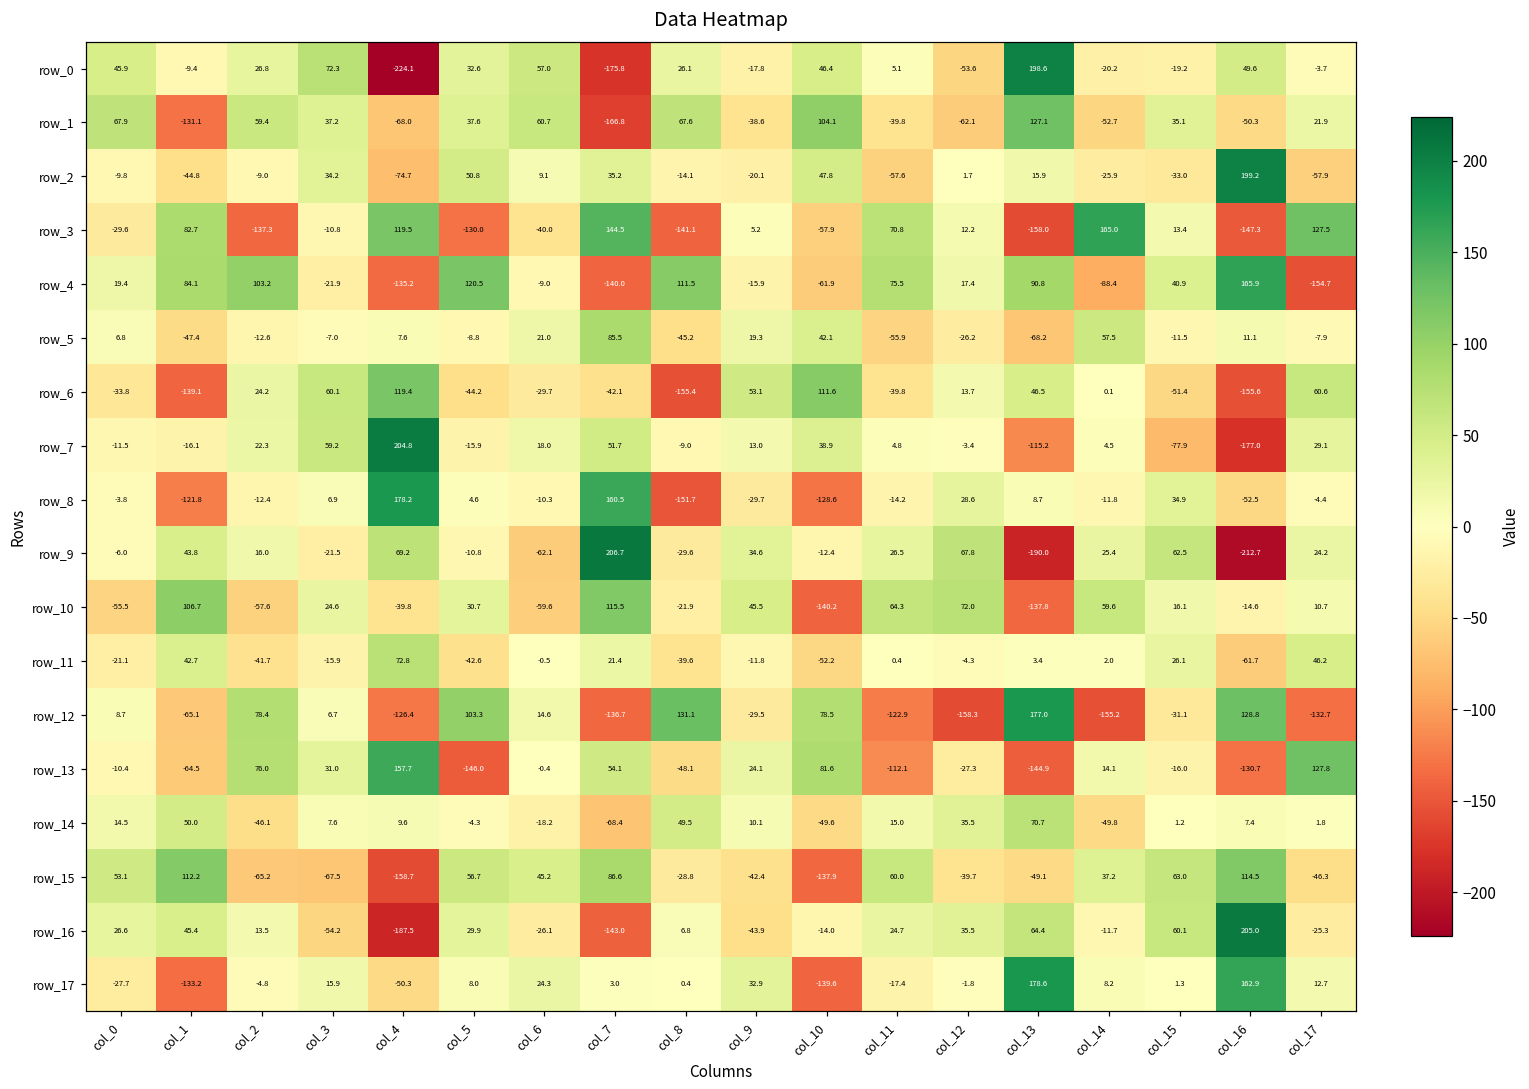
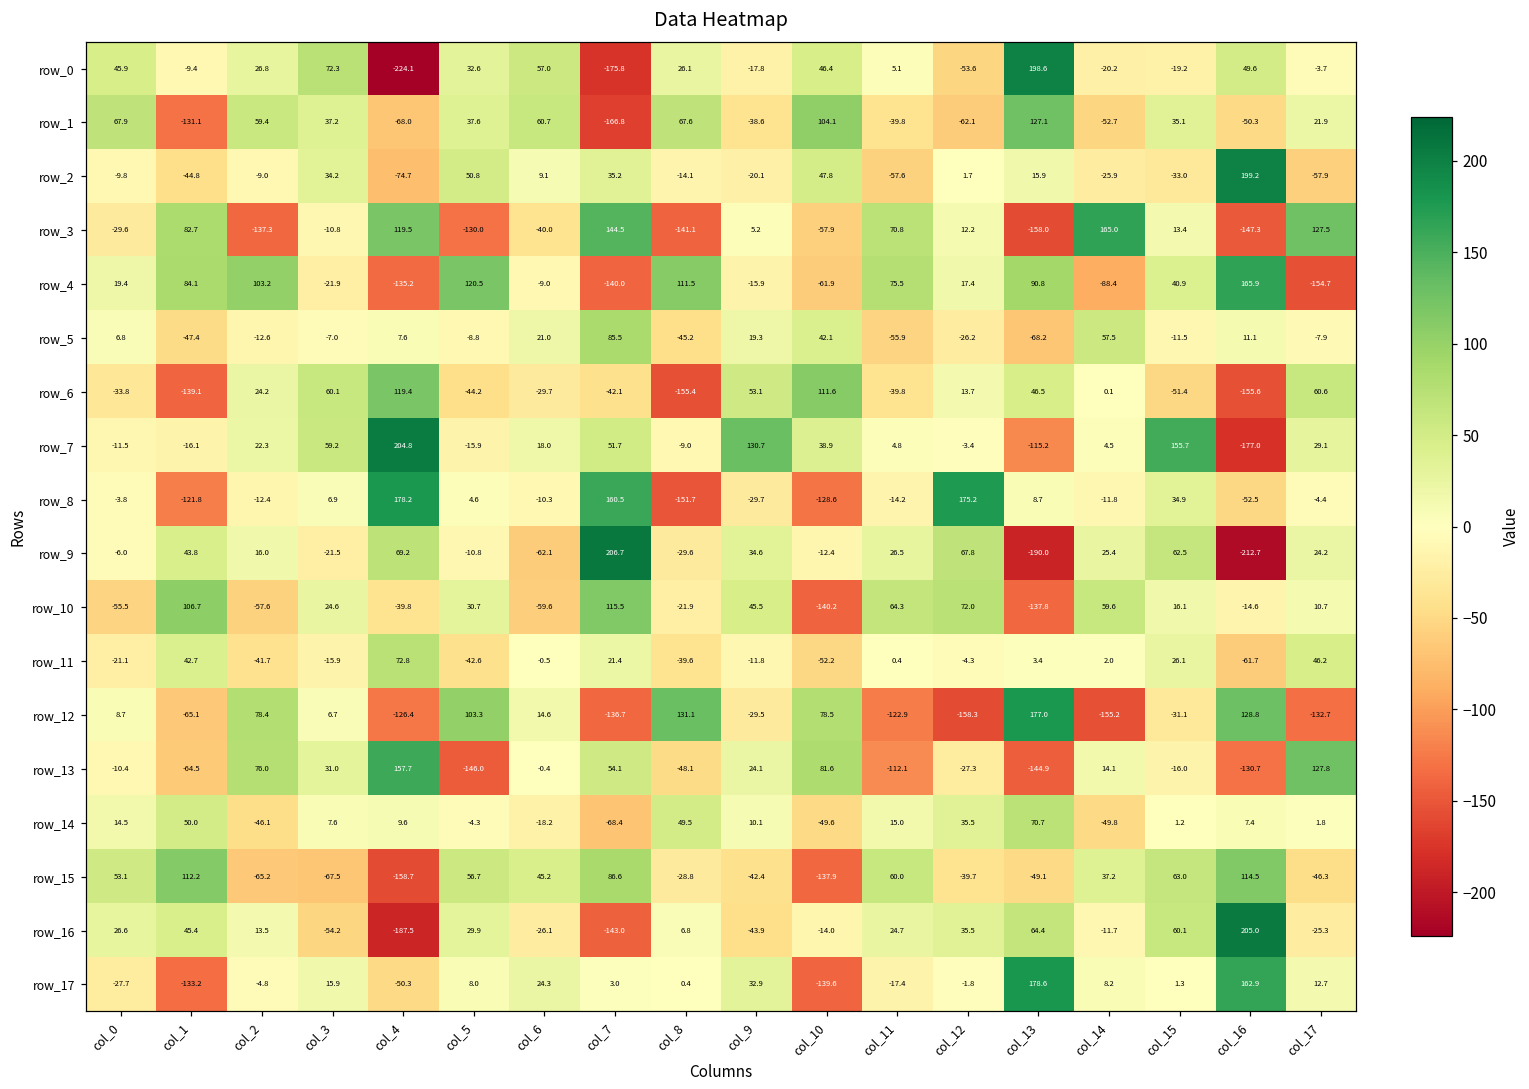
row_7, col_9: 13.0 -> 130.7
row_7, col_15: -77.9 -> 155.7
row_8, col_12: 28.6 -> 175.2
